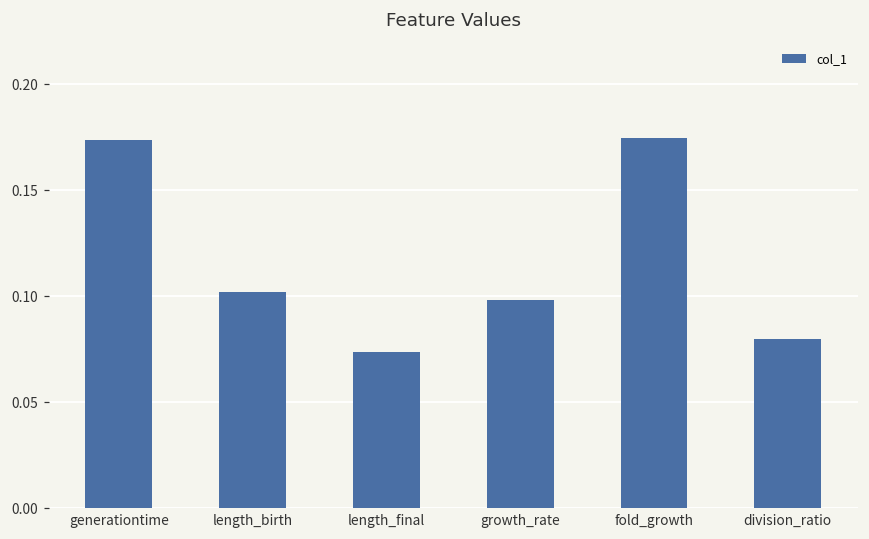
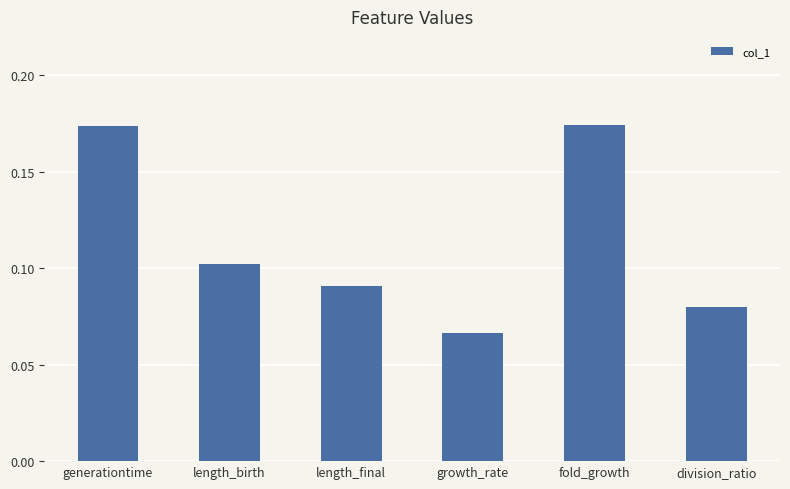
length_final: 0.074 -> 0.091
growth_rate: 0.098 -> 0.066
